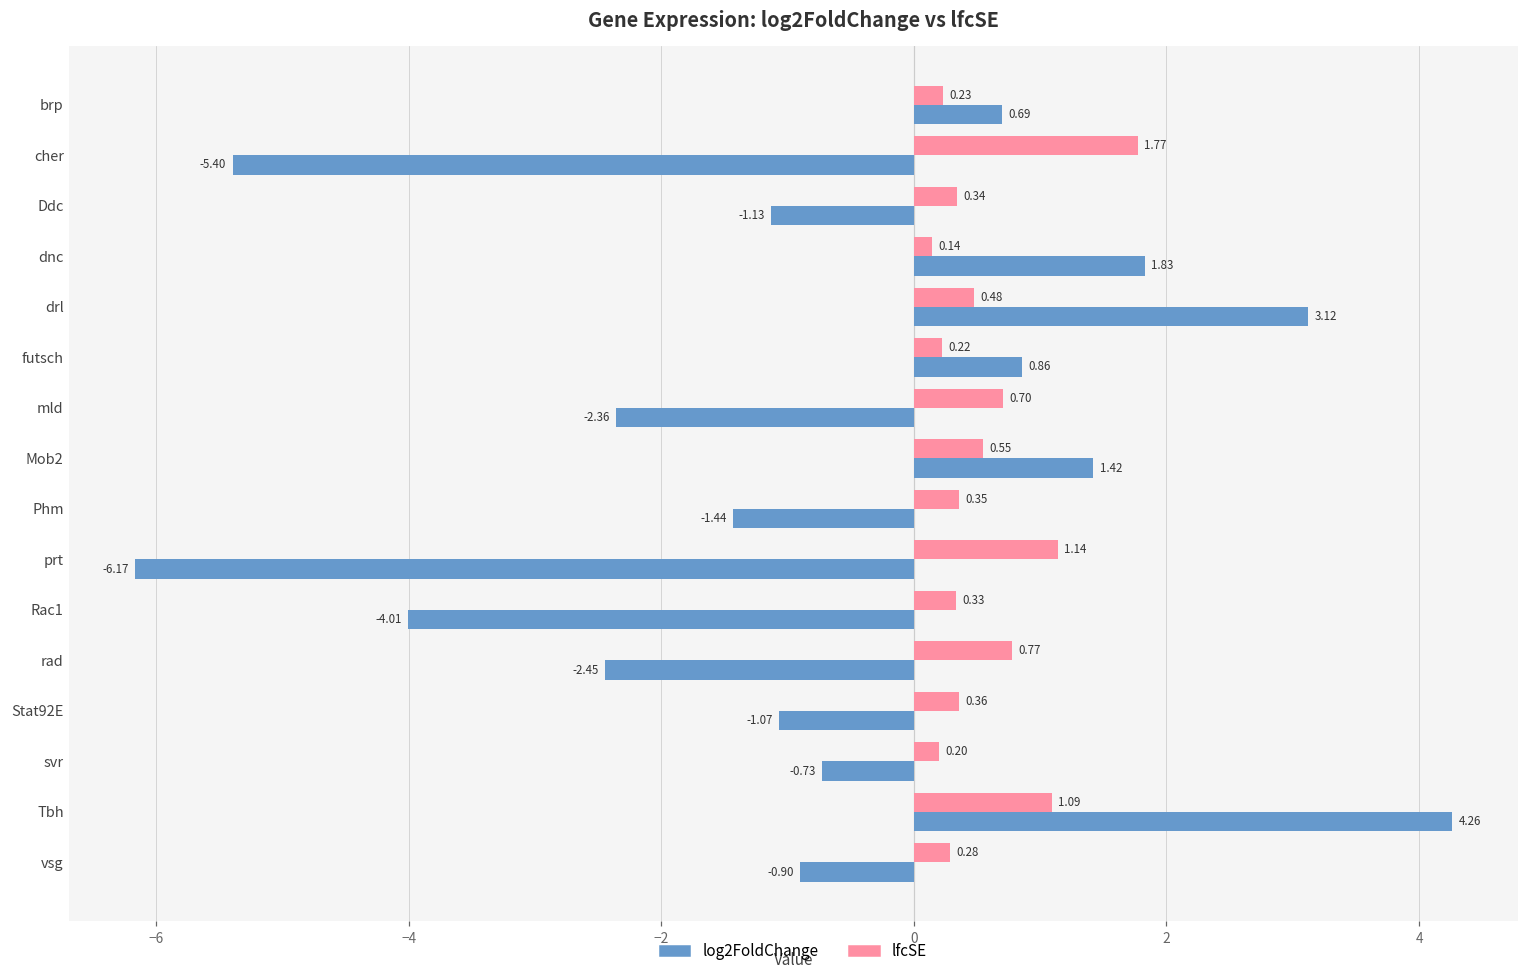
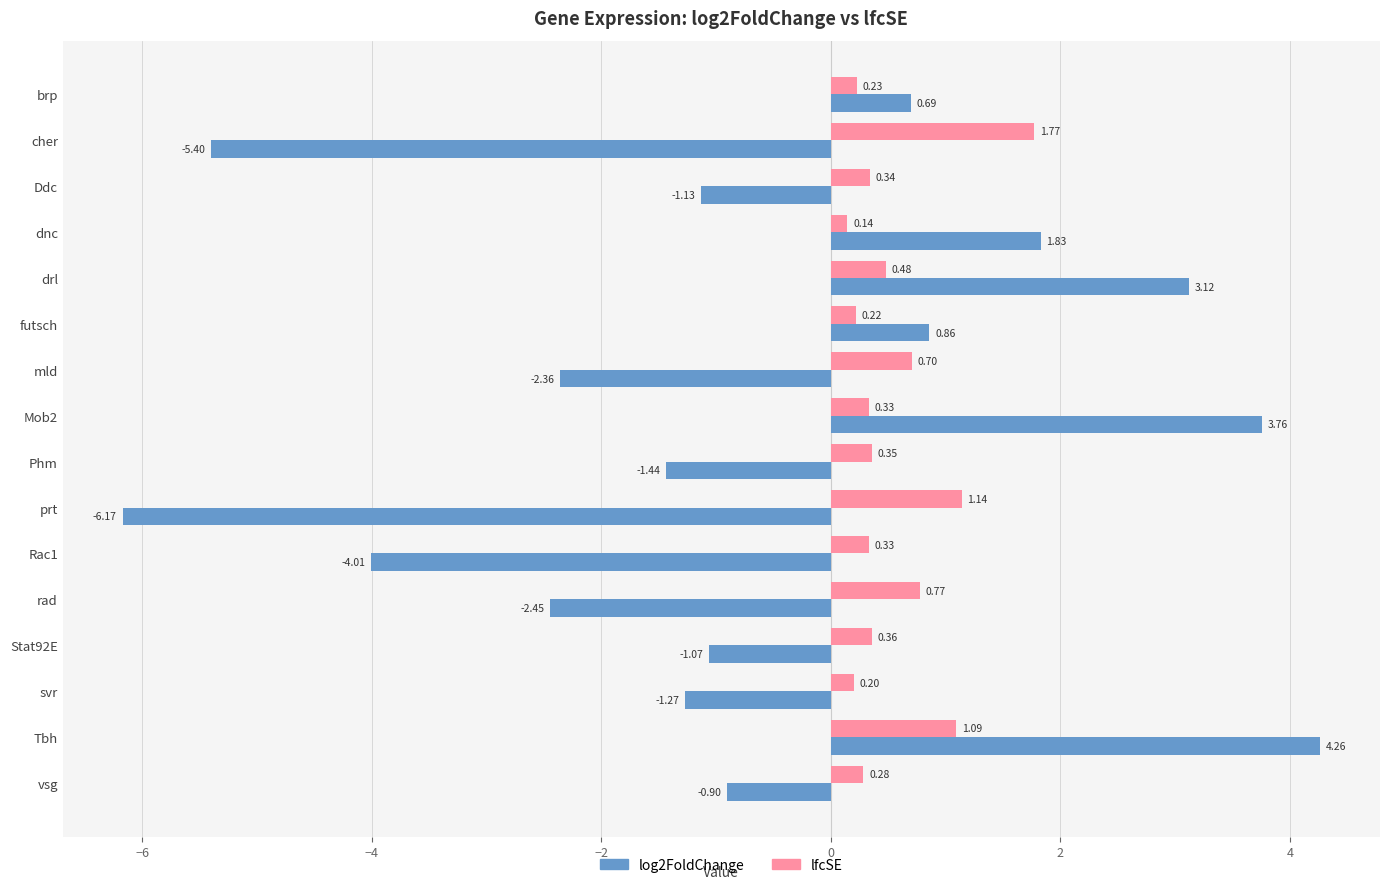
lfcSE, Mob2: 0.55 -> 0.33
log2FoldChange, Mob2: 1.42 -> 3.76
log2FoldChange, svr: -0.73 -> -1.27
